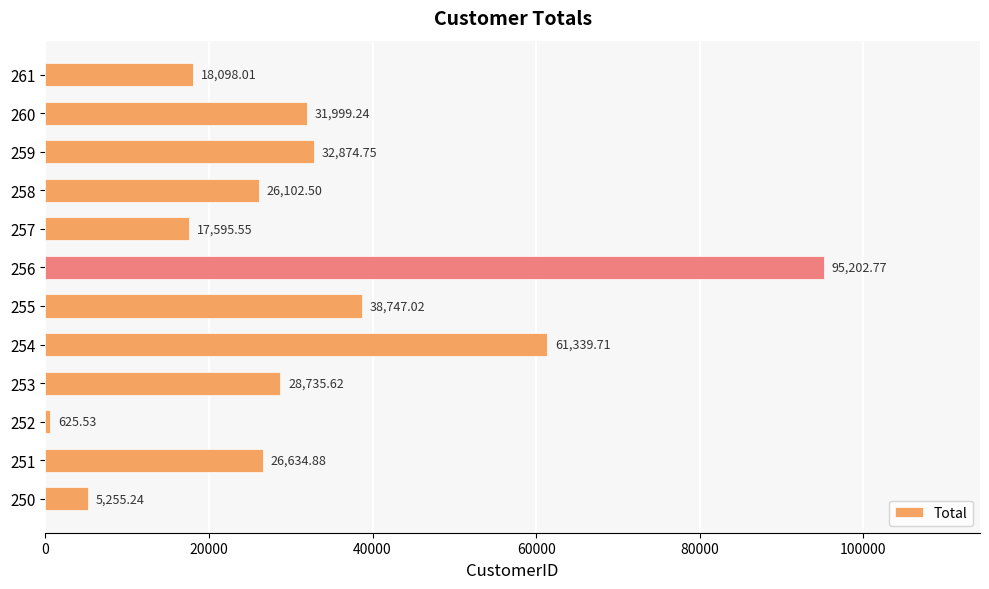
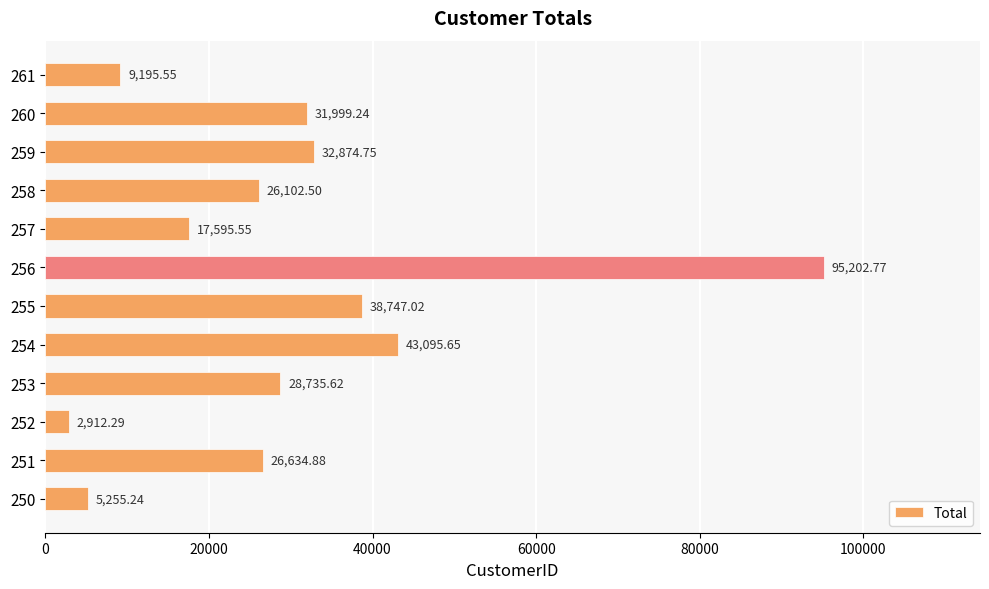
261: 18,098.01 -> 9,195.55
254: 61,339.71 -> 43,095.65
252: 625.53 -> 2,912.29
